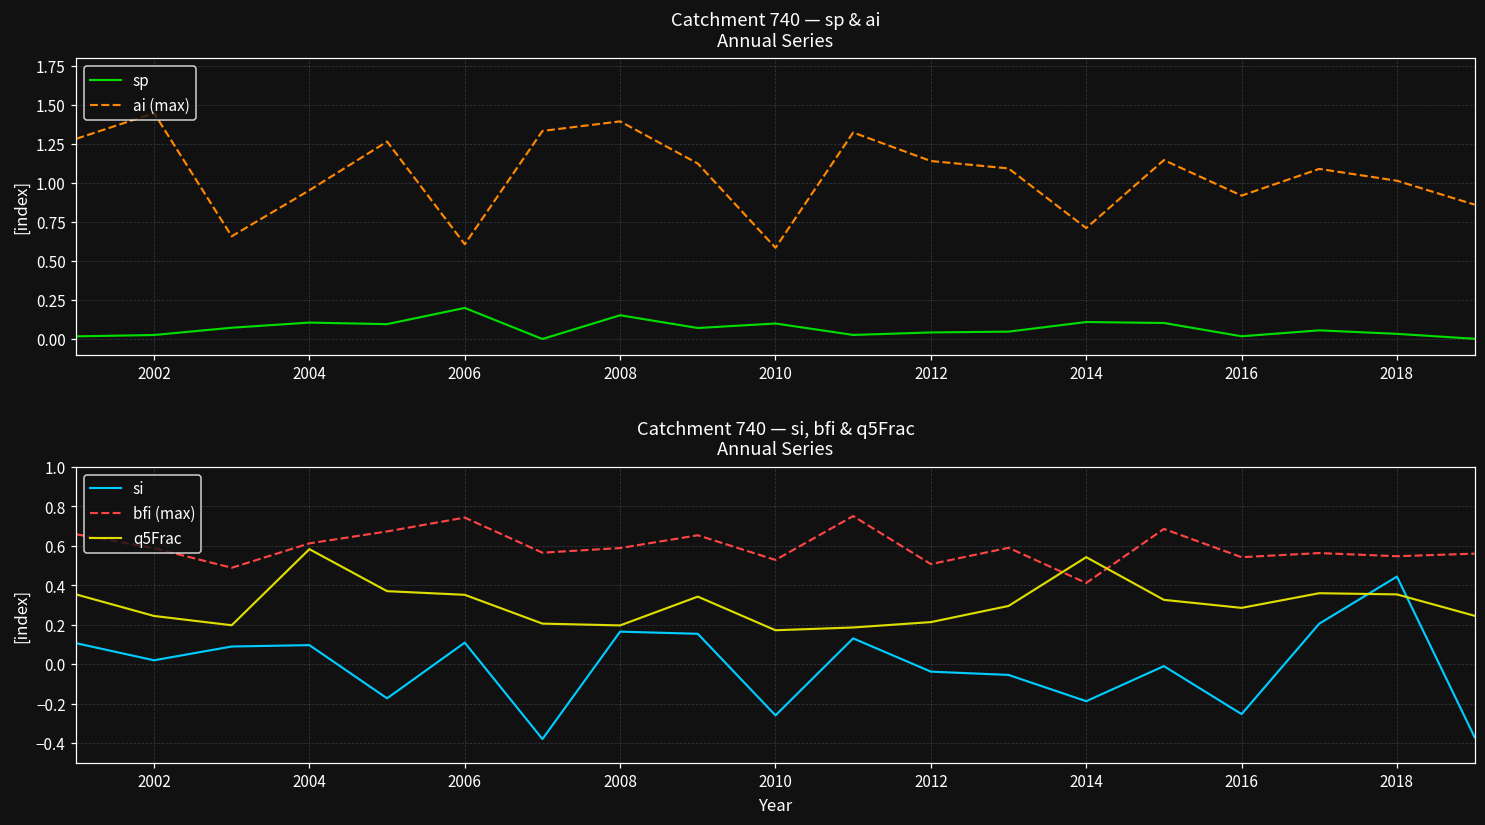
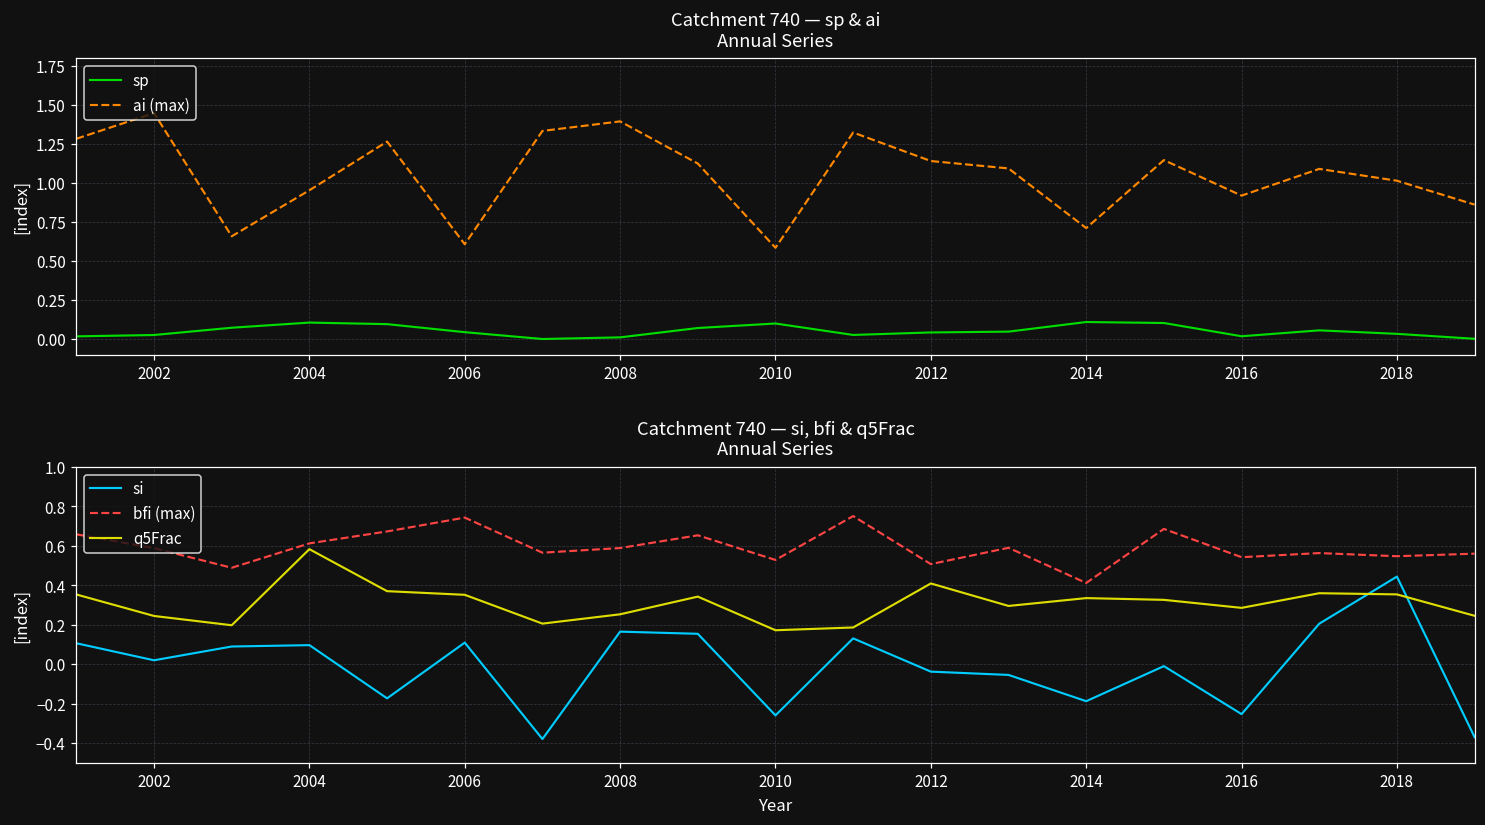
Catchment 740 — sp & ai Annual Series, sp, 2006: 0.20 -> 0.04
Catchment 740 — sp & ai Annual Series, sp, 2008: 0.15 -> 0.01
Catchment 740 — si, bfi & q5Frac Annual Series, q5Frac, 2008: 0.20 -> 0.25
Catchment 740 — si, bfi & q5Frac Annual Series, q5Frac, 2012: 0.21 -> 0.41
Catchment 740 — si, bfi & q5Frac Annual Series, q5Frac, 2014: 0.54 -> 0.34
